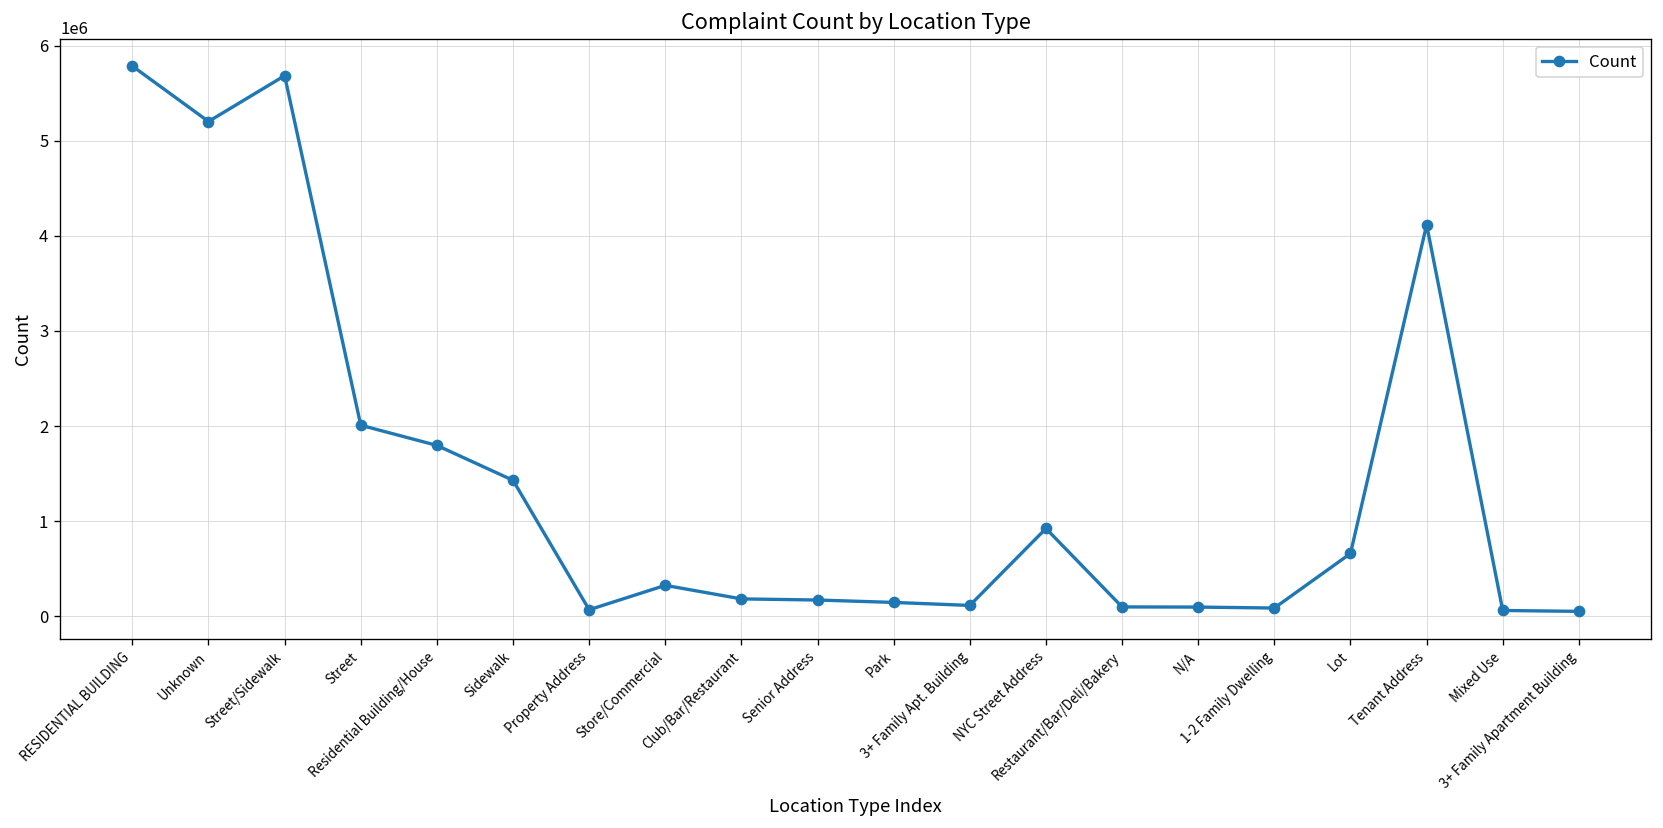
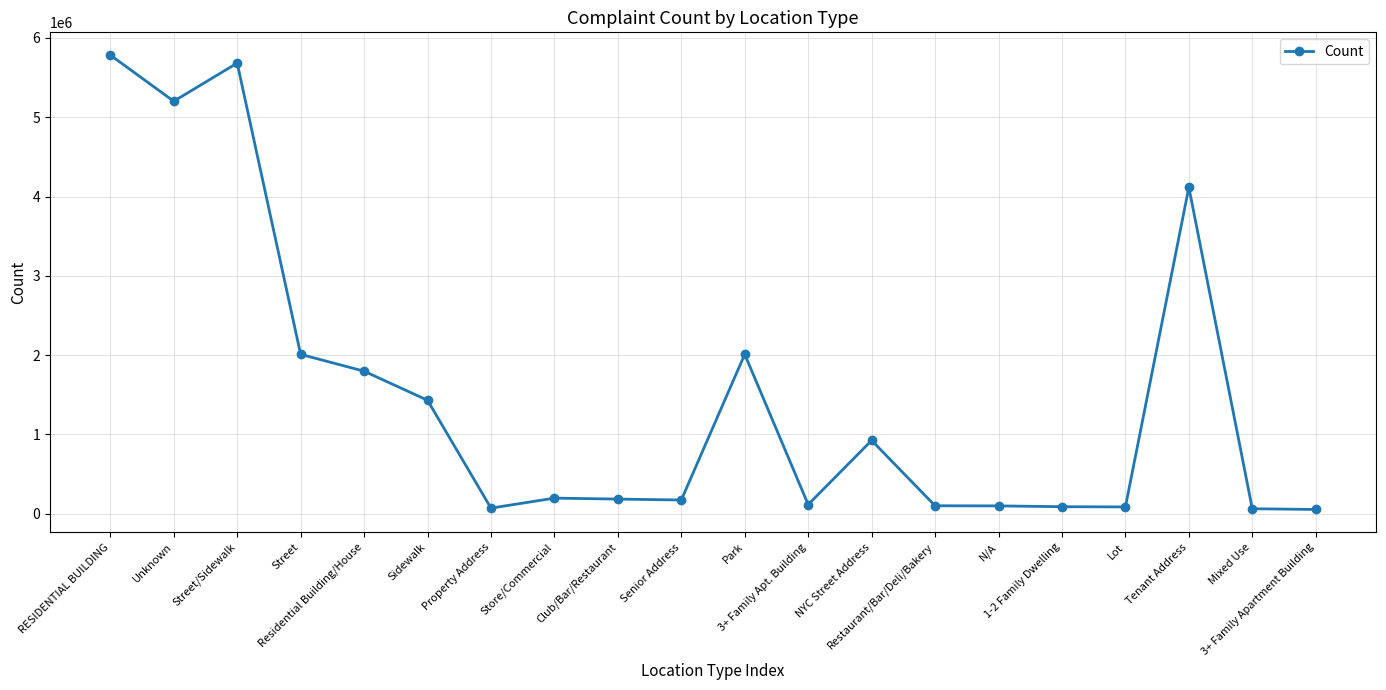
Store/Commercial: 300000 -> 200000
Park: 100000 -> 2000000
Lot: 700000 -> 100000
